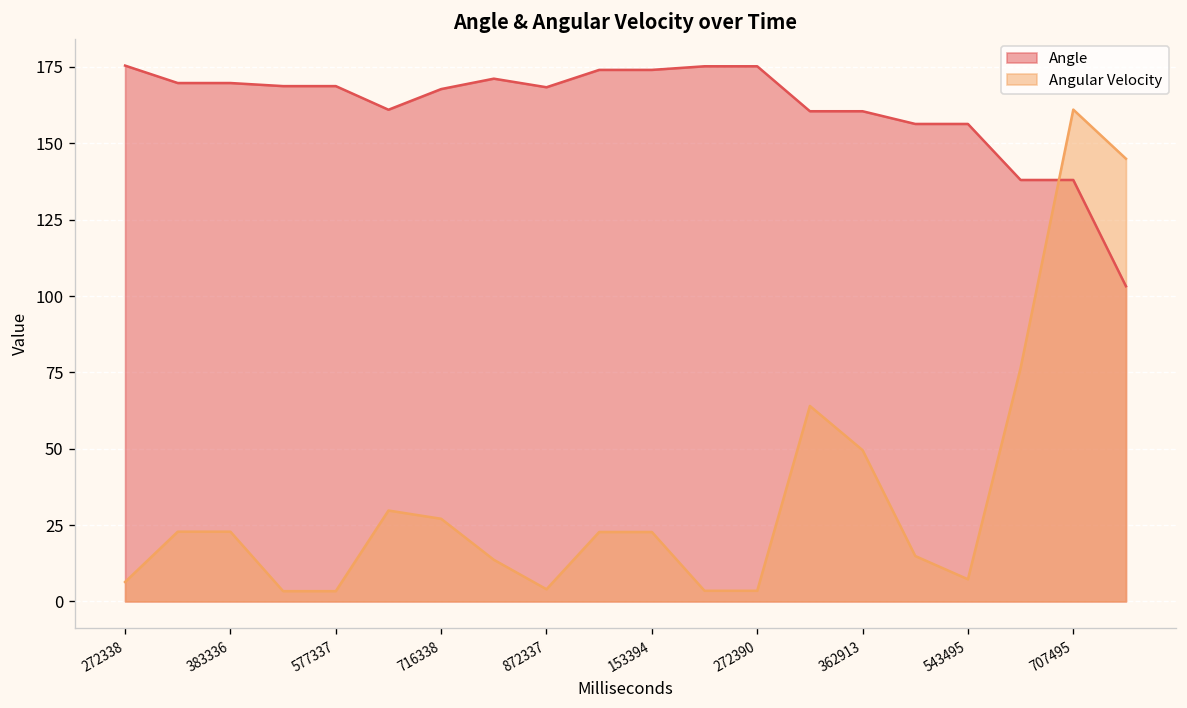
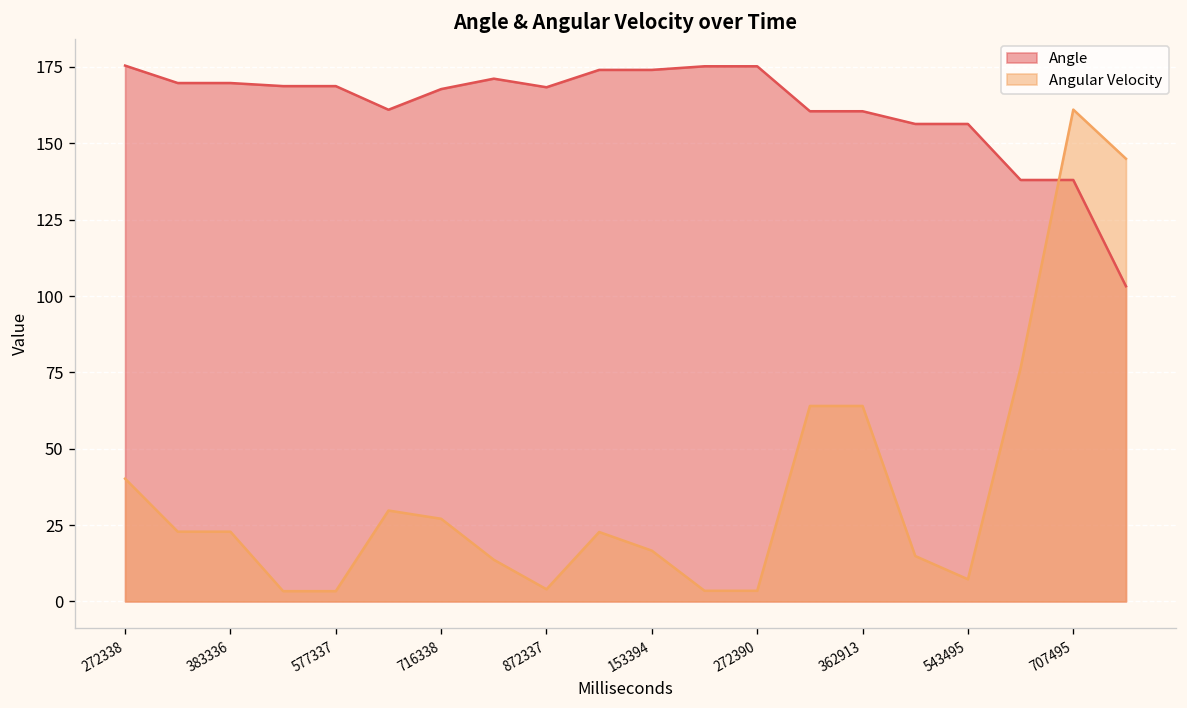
Angular Velocity, 272338: 6 -> 40
Angular Velocity, 153394: 23 -> 17
Angular Velocity, 362913: 50 -> 64
